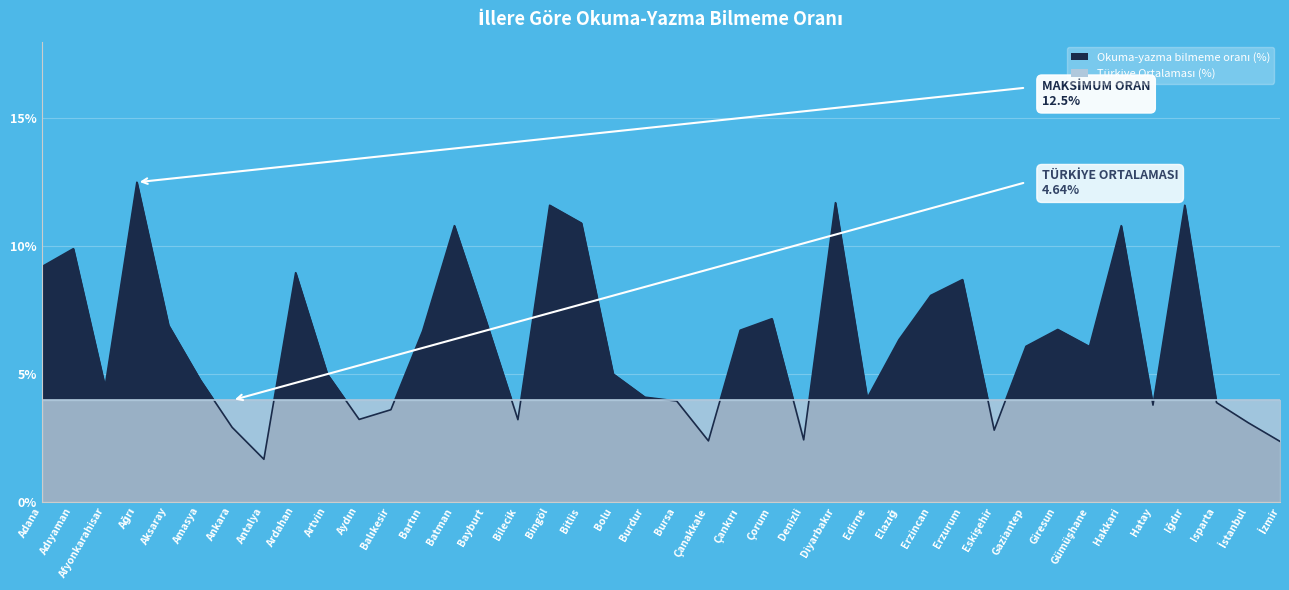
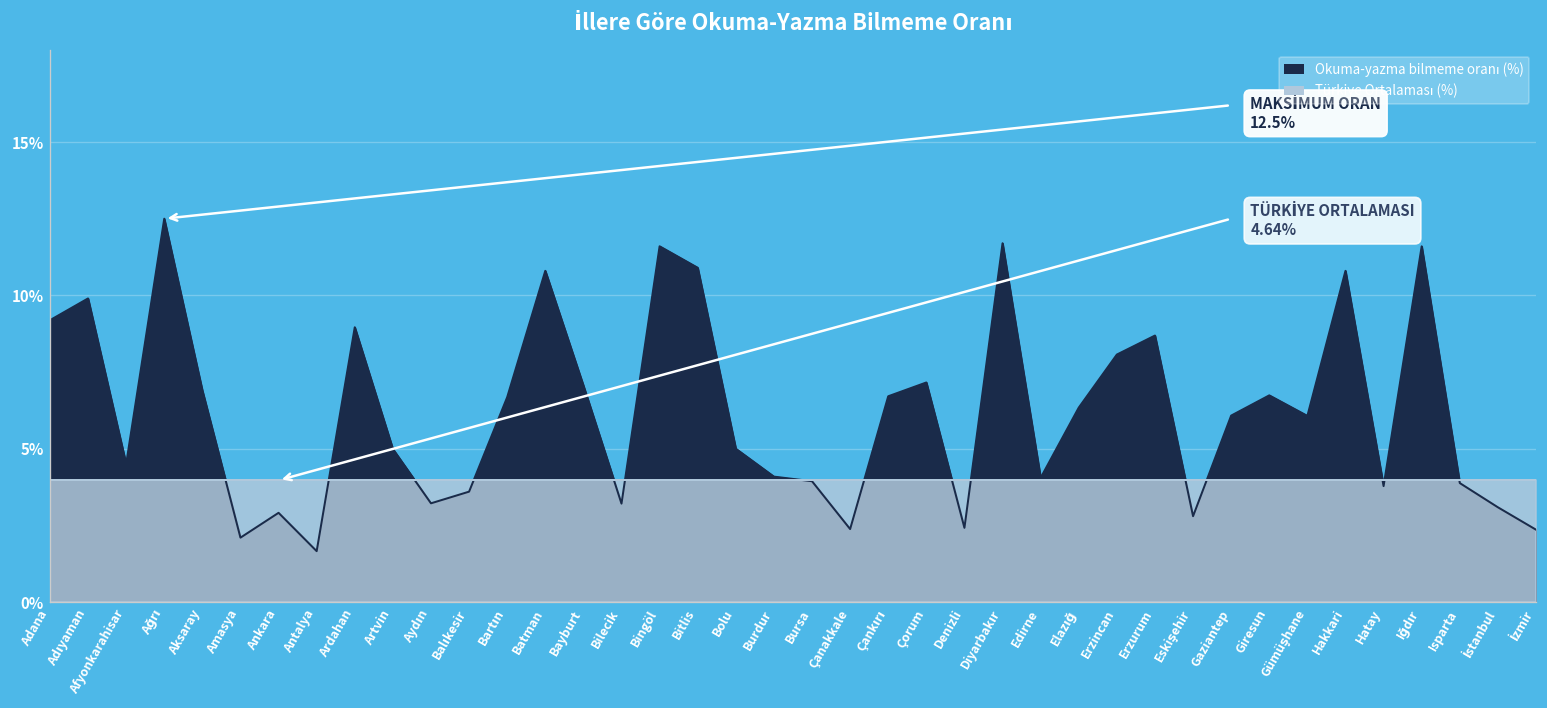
Okuma-yazma bilmeme oranı (%), Amasya: 4.8% -> 2.1%
